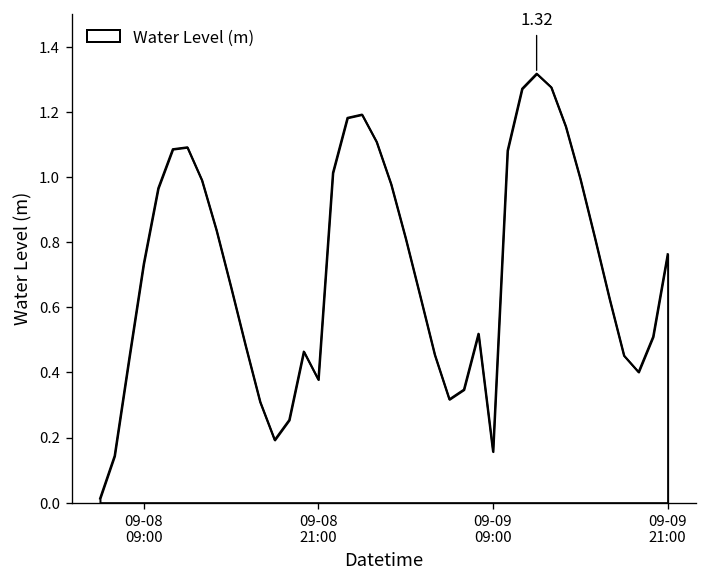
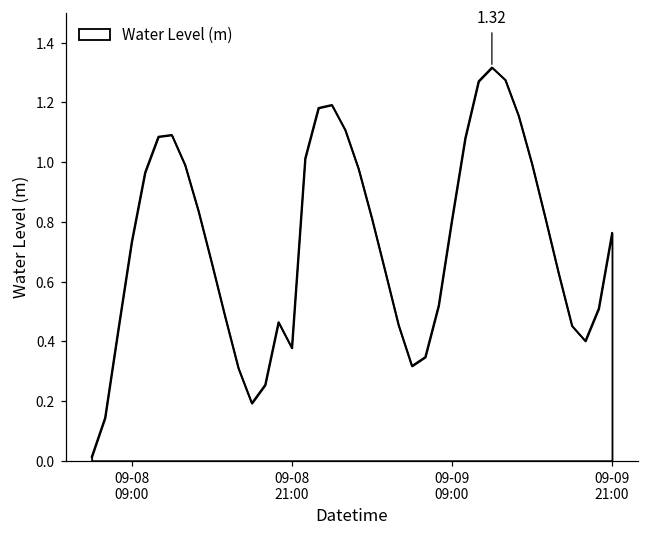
09-09 09:00: 0.16 -> 0.81
